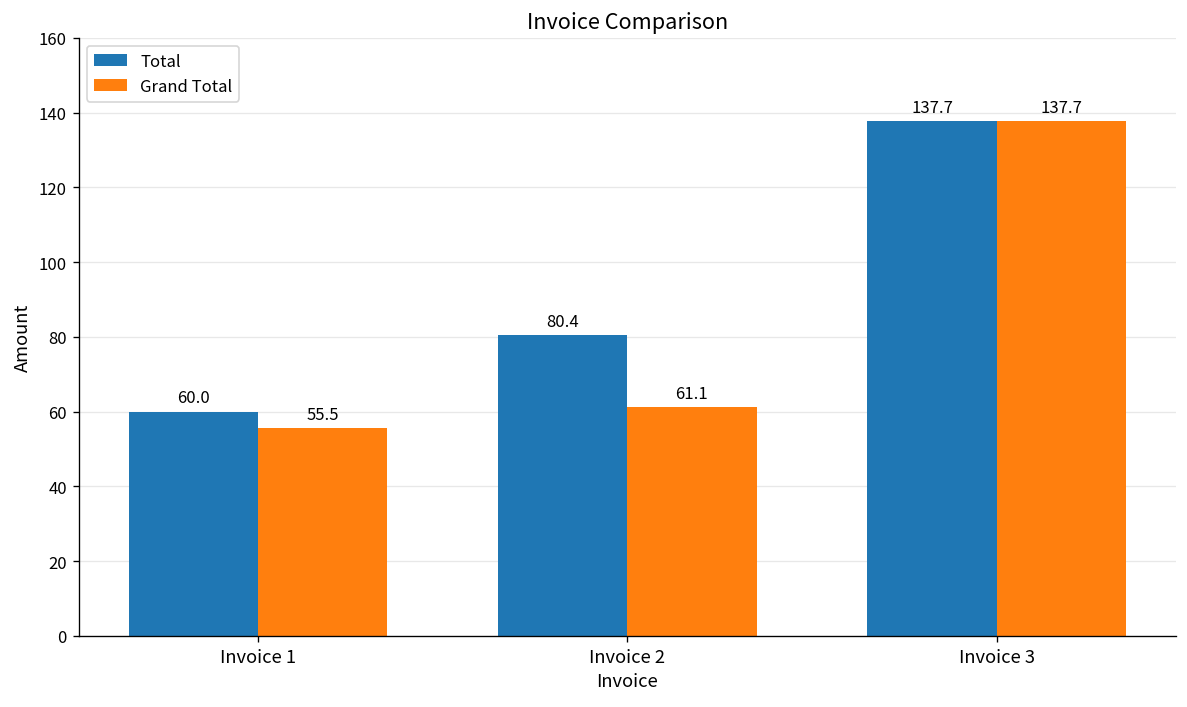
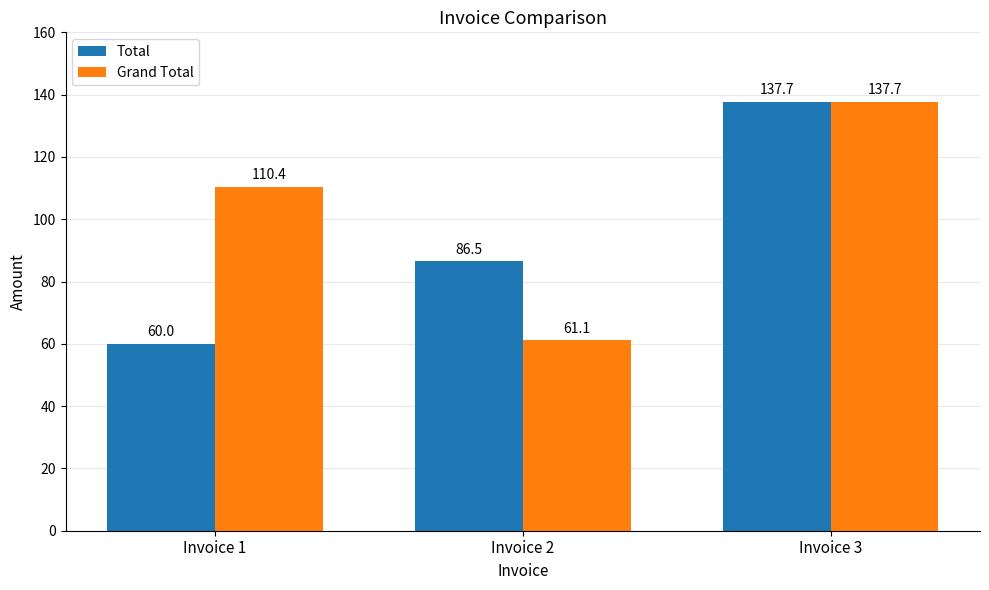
Grand Total, Invoice 1: 55.5 -> 110.4
Total, Invoice 2: 80.4 -> 86.5
